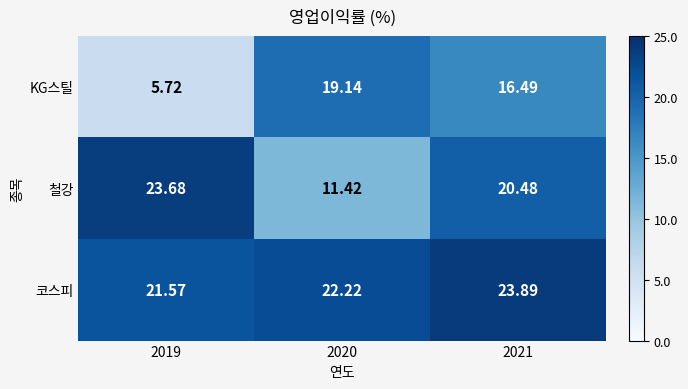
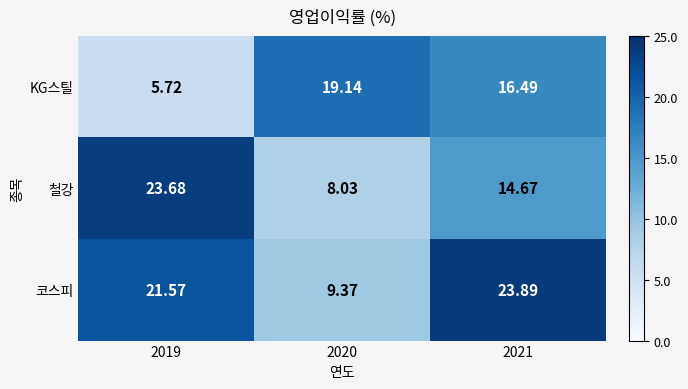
철강, 2020: 11.42 -> 8.03
철강, 2021: 20.48 -> 14.67
코스피, 2020: 22.22 -> 9.37
